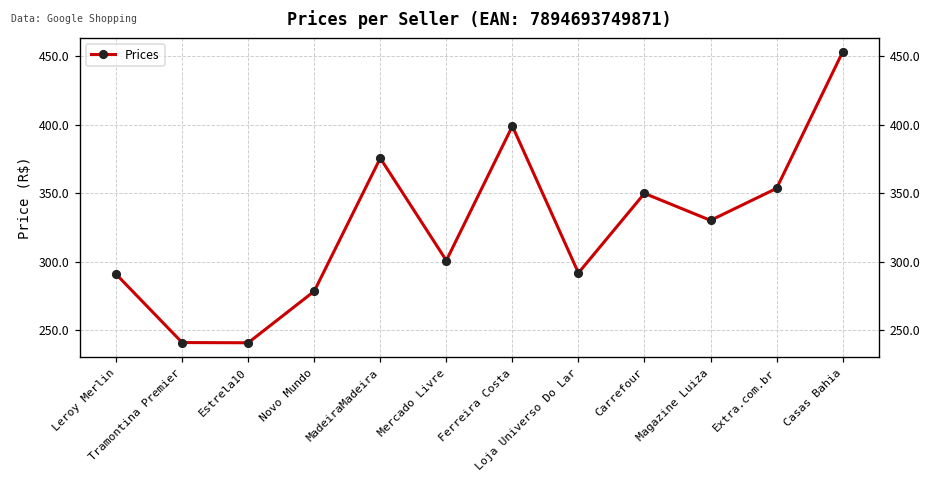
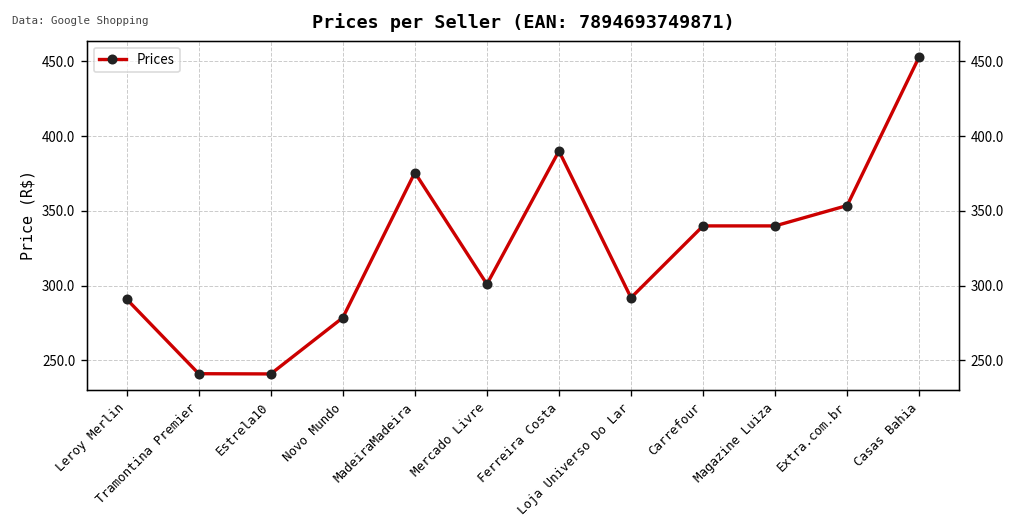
Ferreira Costa: 399 -> 390
Carrefour: 350 -> 340
Magazine Luiza: 330 -> 340
